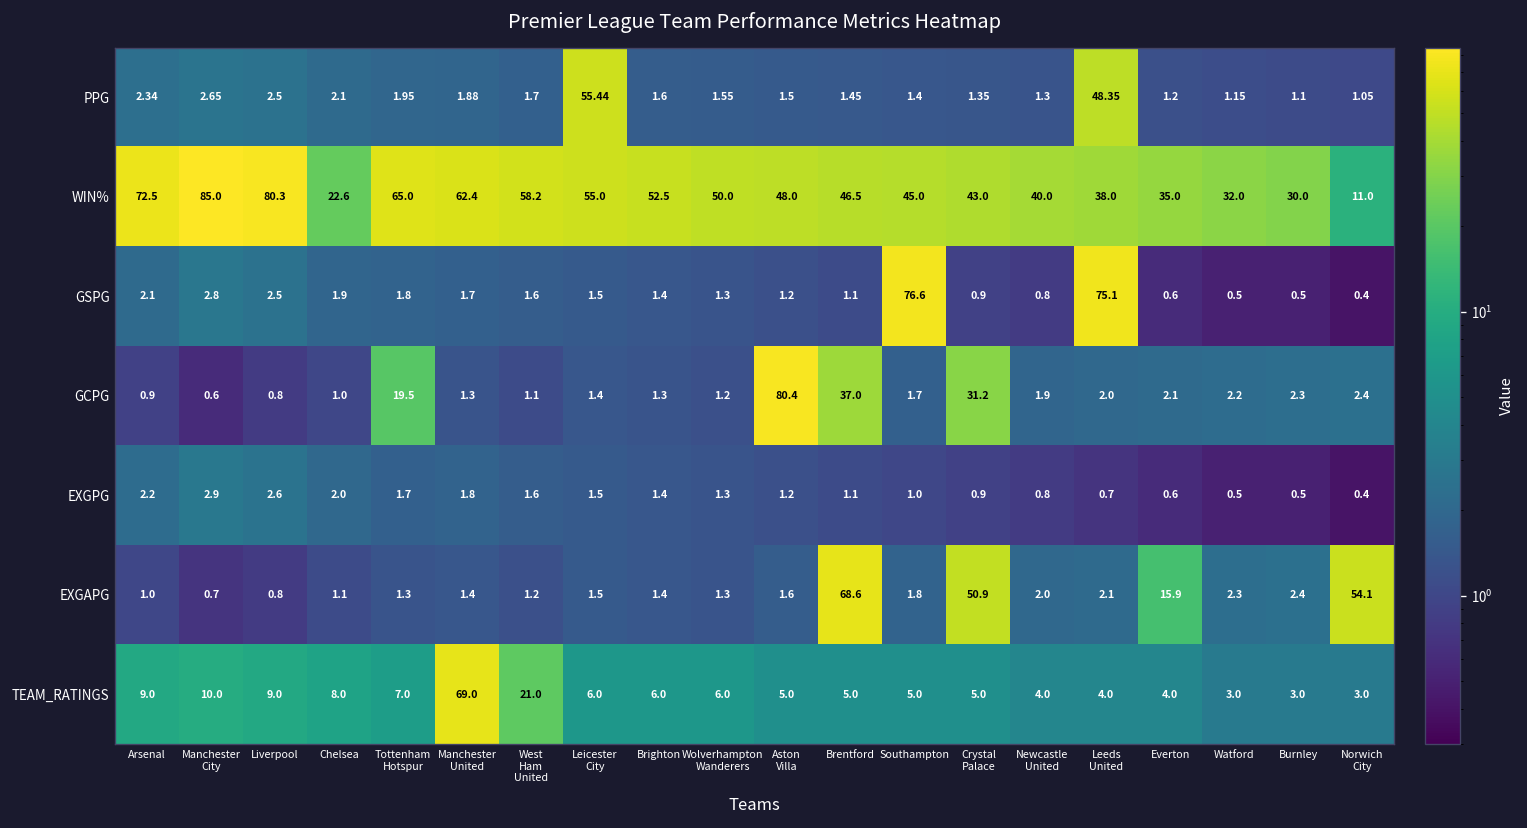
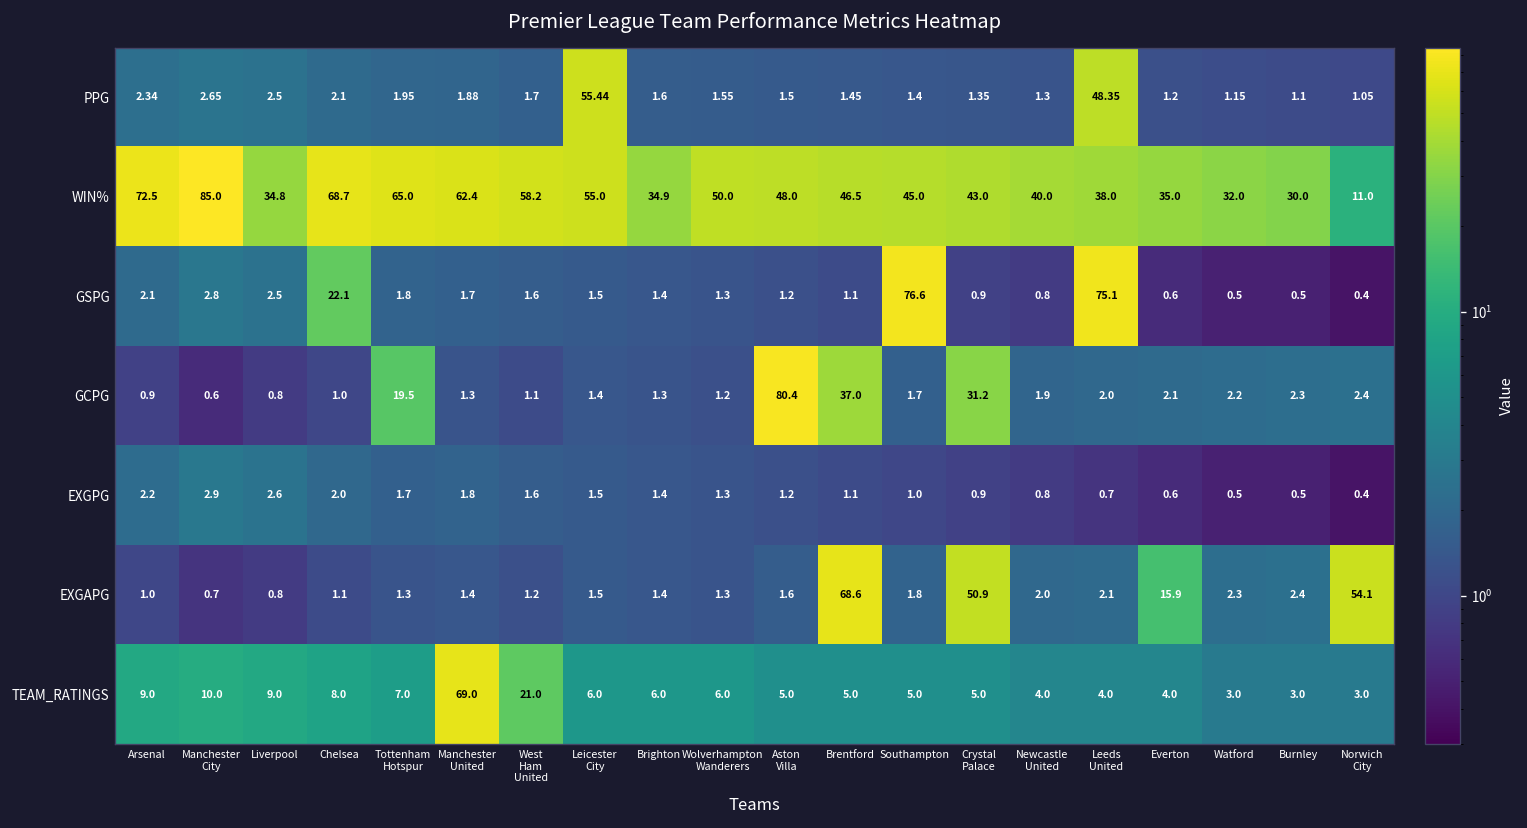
WIN%, Liverpool: 80.3 -> 34.8
WIN%, Chelsea: 22.6 -> 68.7
WIN%, Brighton: 52.5 -> 34.9
GSPG, Chelsea: 1.9 -> 22.1
